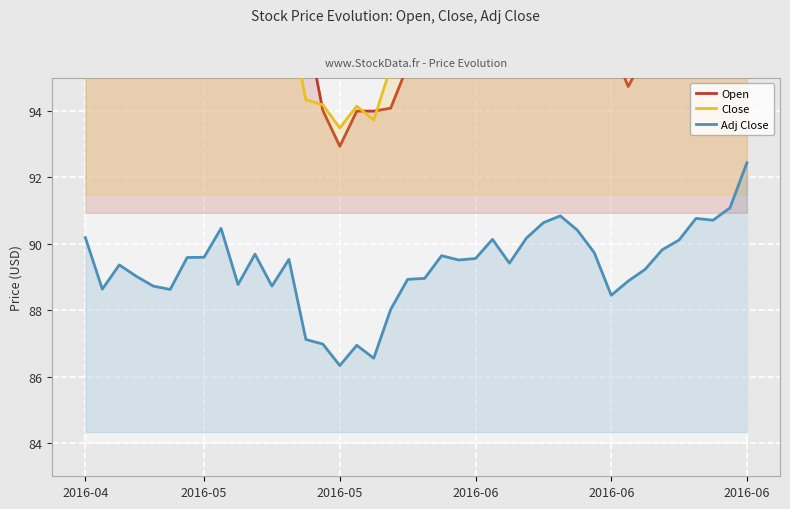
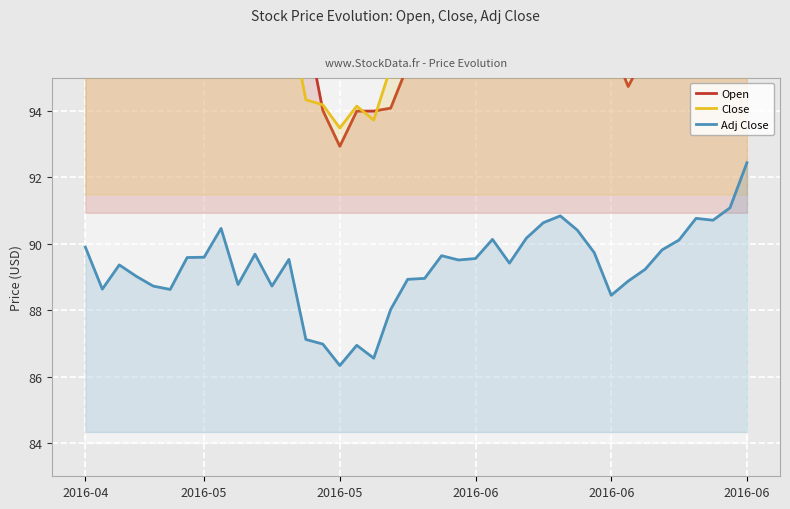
Adj Close, 2016-04: 90.2 -> 89.9
